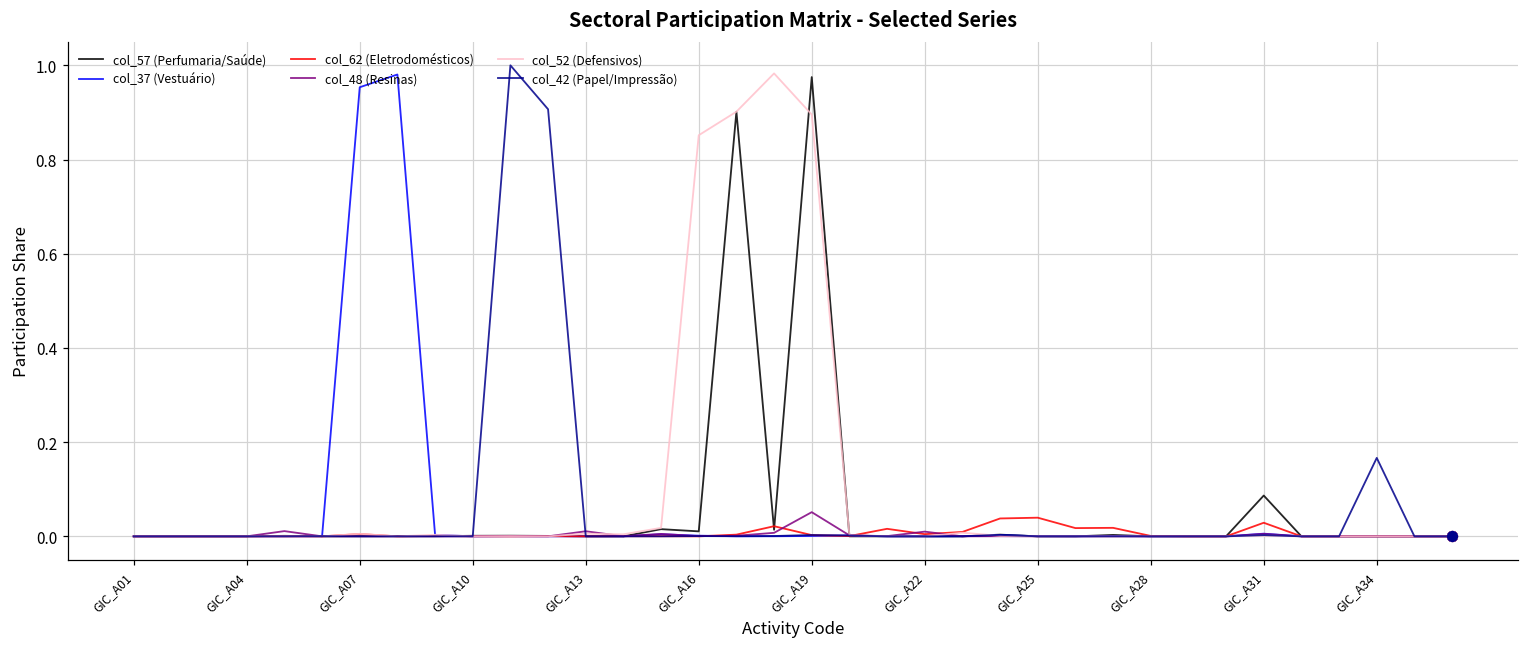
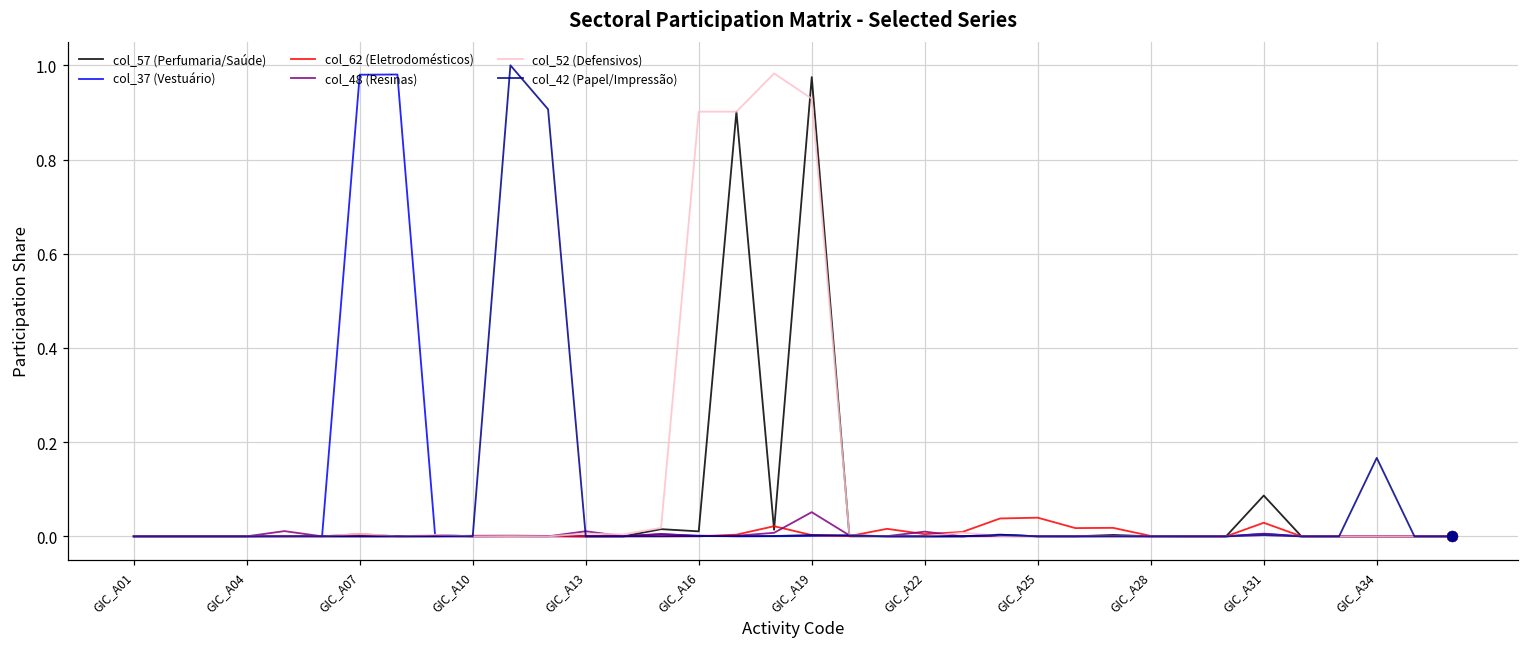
col_37 (Vestuário), GIC_A07: 0.95 -> 0.98
col_52 (Defensivos), GIC_A16: 0.85 -> 0.90
col_52 (Defensivos), GIC_A19: 0.90 -> 0.93
